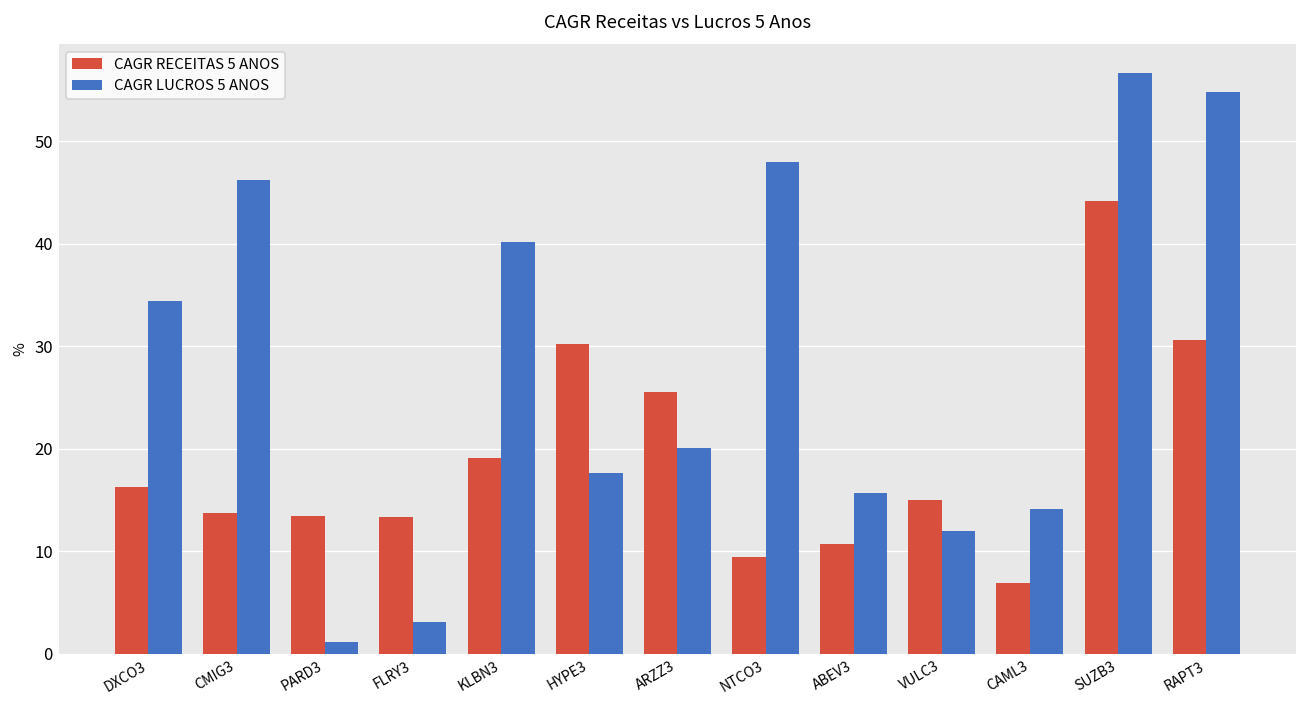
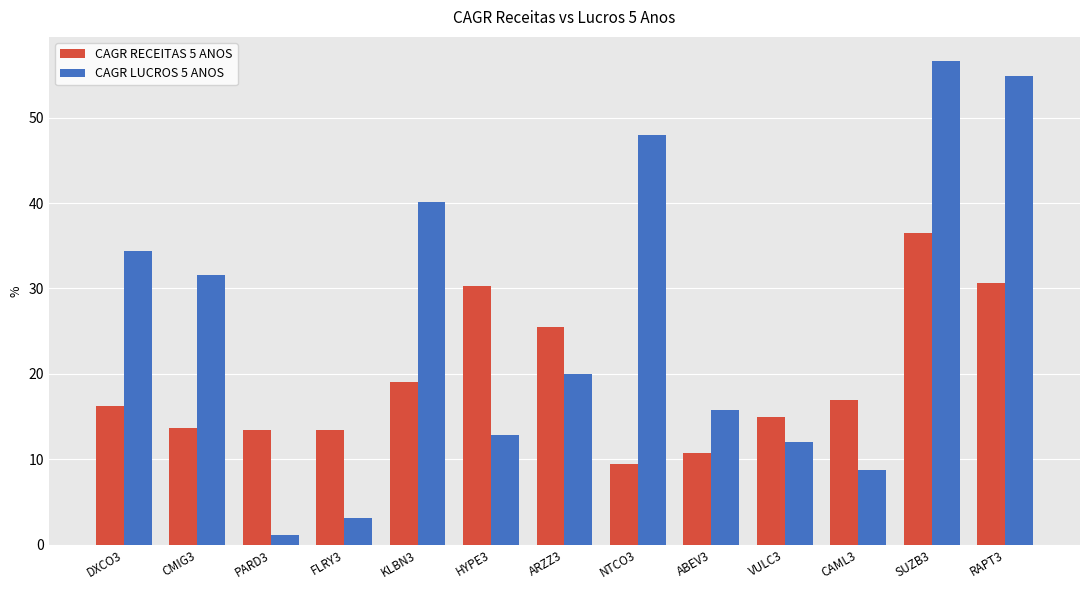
CAGR LUCROS 5 ANOS, CMIG3: 46 -> 32
CAGR LUCROS 5 ANOS, HYPE3: 18 -> 13
CAGR RECEITAS 5 ANOS, CAML3: 7 -> 17
CAGR LUCROS 5 ANOS, CAML3: 14 -> 9
CAGR RECEITAS 5 ANOS, SUZB3: 44 -> 36
